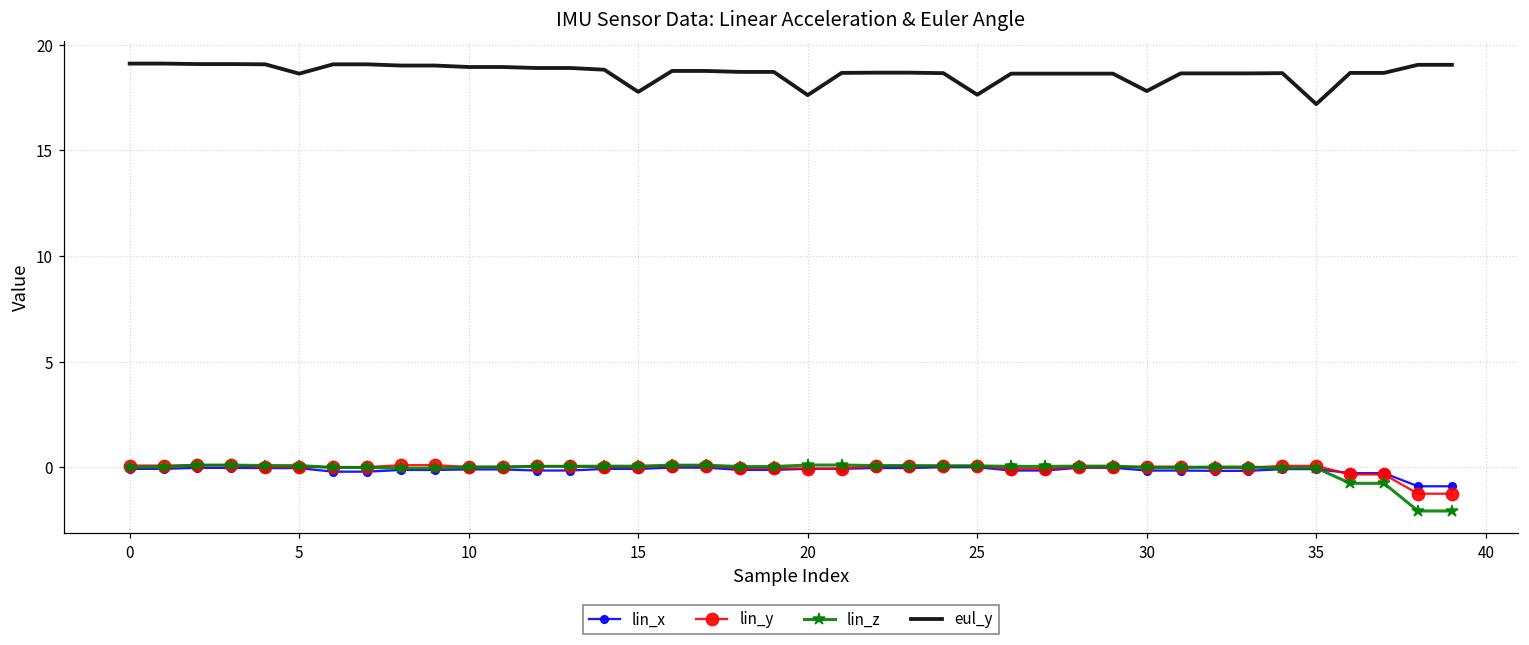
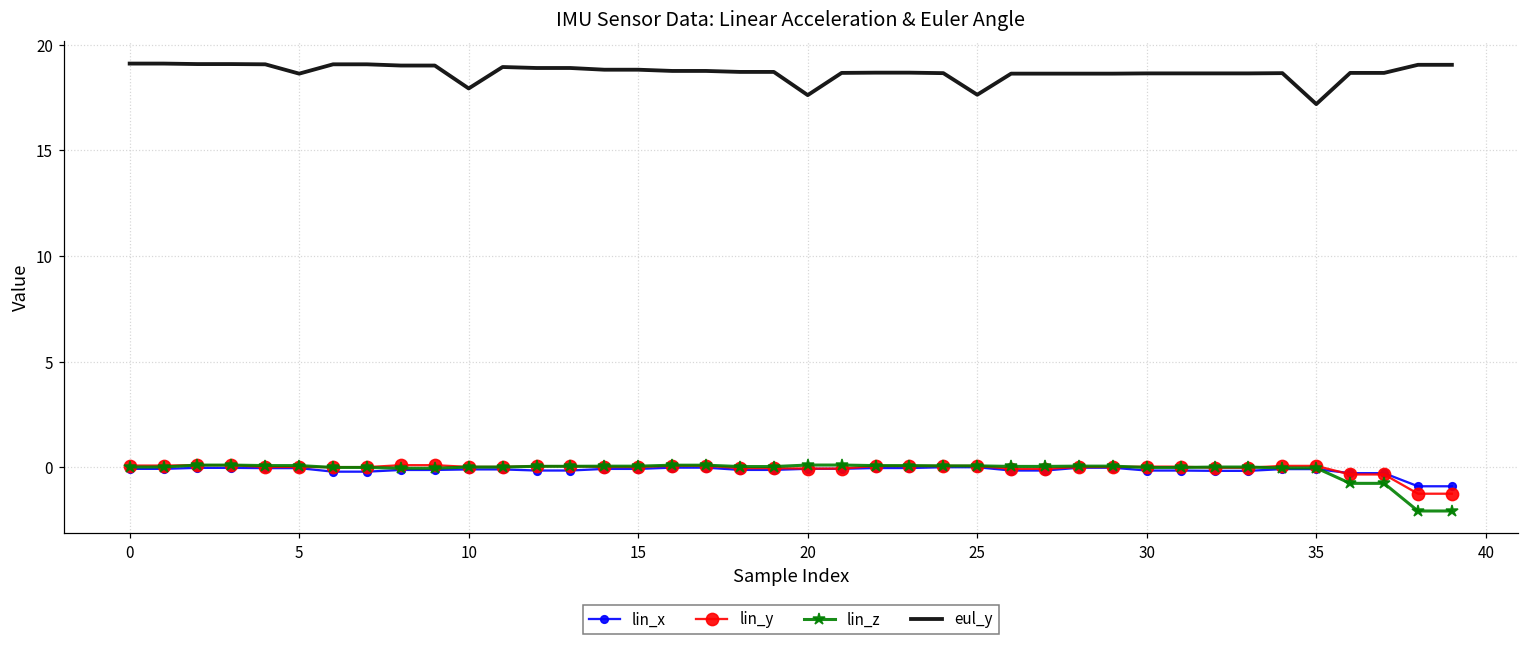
eul_y, 10: 18.9 -> 17.9
eul_y, 15: 17.8 -> 18.8
eul_y, 30: 17.8 -> 18.6
